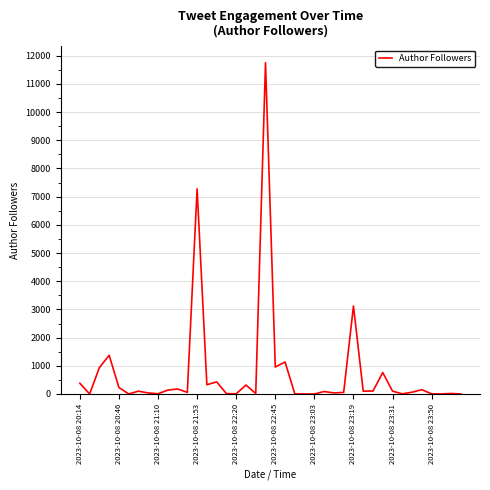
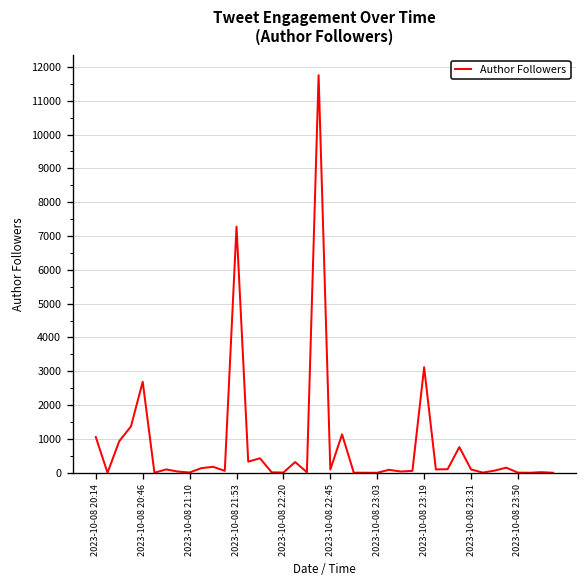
2023-10-08 20:14: 400 -> 1100
2023-10-08 20:46: 200 -> 2700
2023-10-08 22:45: 1000 -> 100
